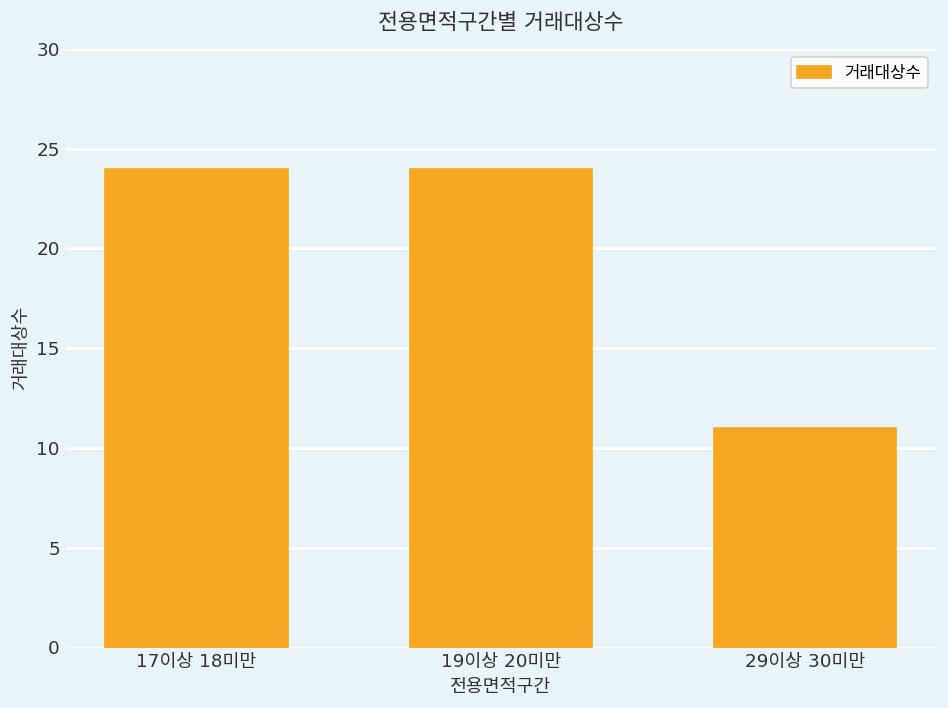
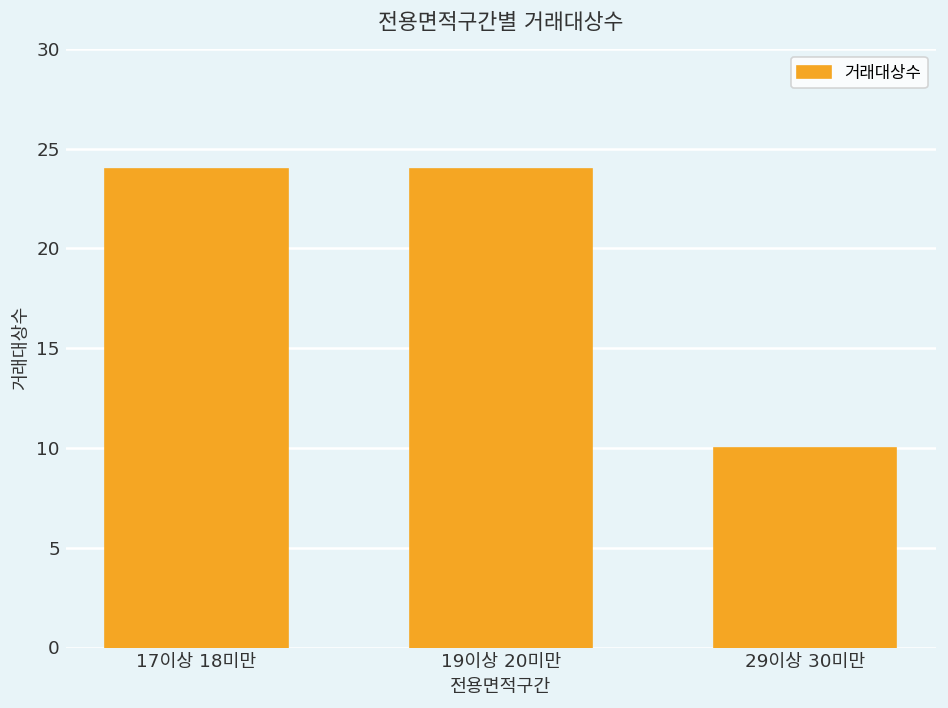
29이상 30미만: 11 -> 10
